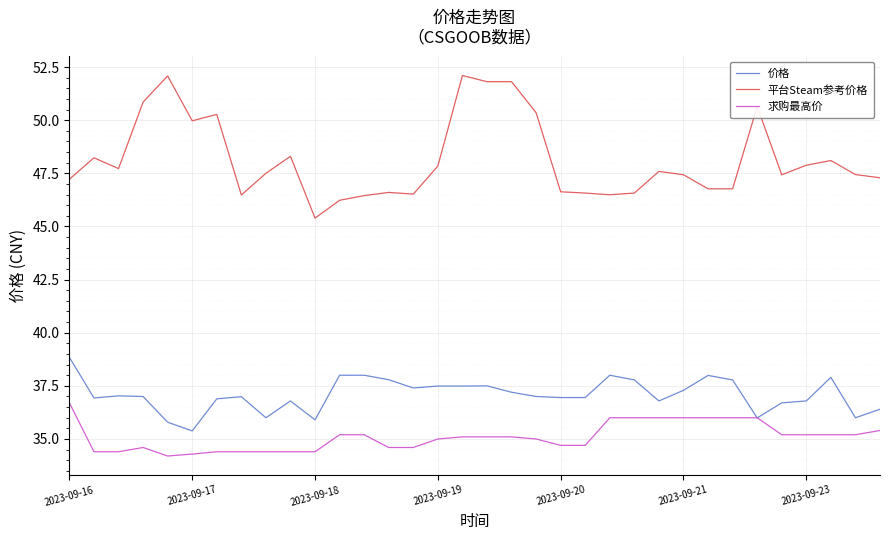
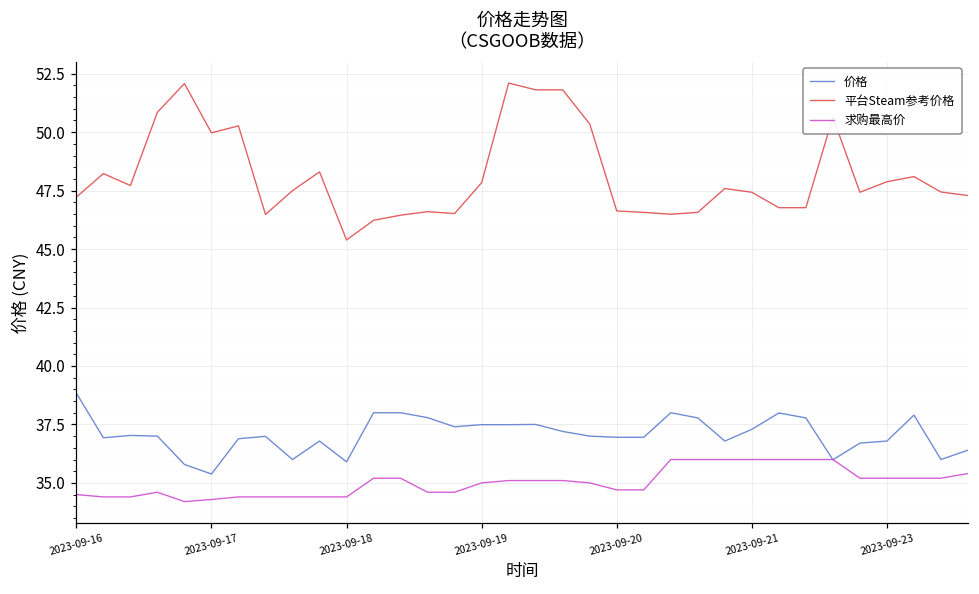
求购最高价, 2023-09-16: 36.7 -> 34.5
